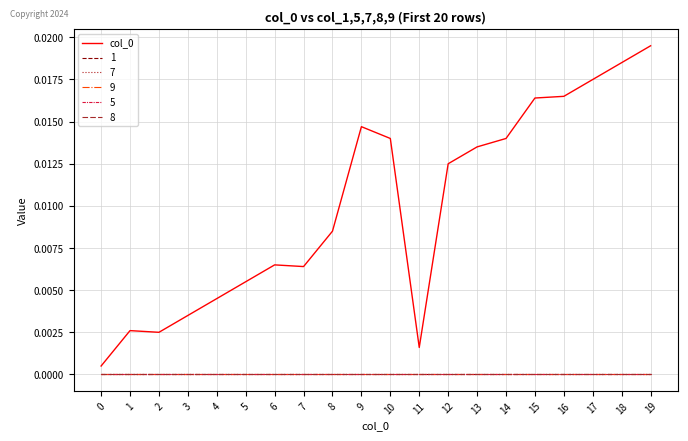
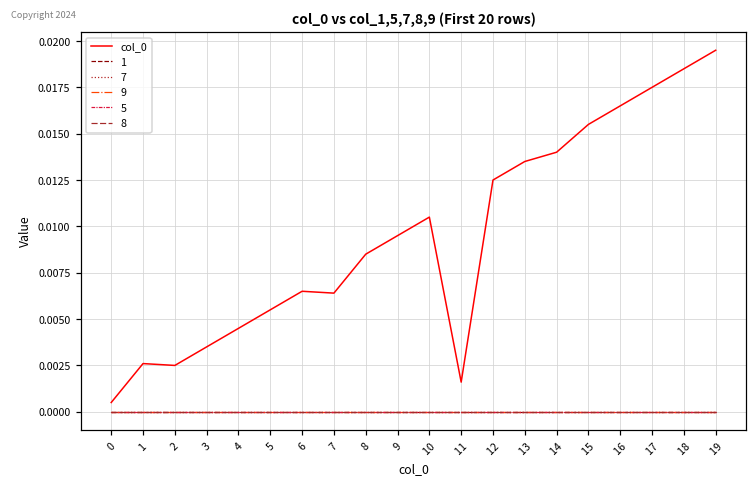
col_0, 9: 0.0147 -> 0.0095
col_0, 10: 0.0140 -> 0.0105
col_0, 15: 0.0164 -> 0.0155
